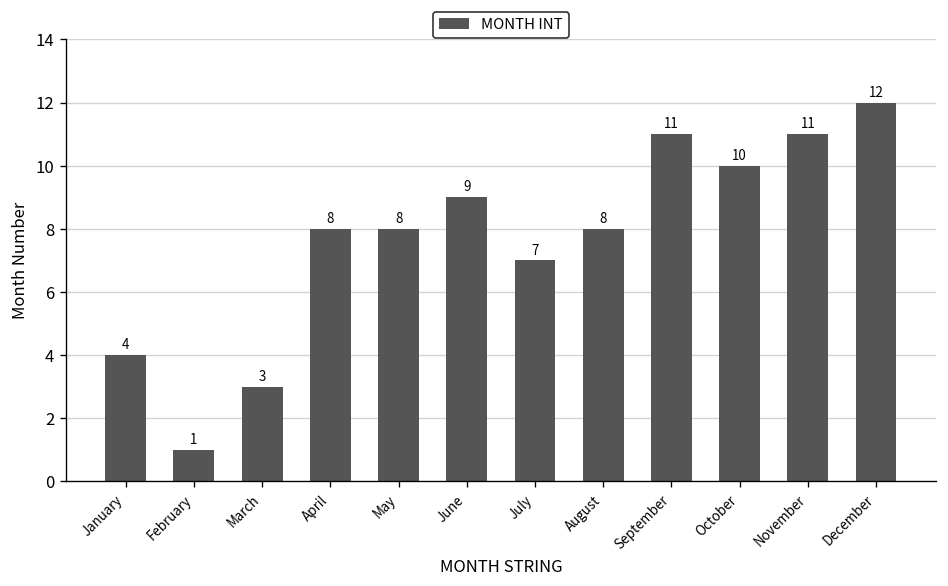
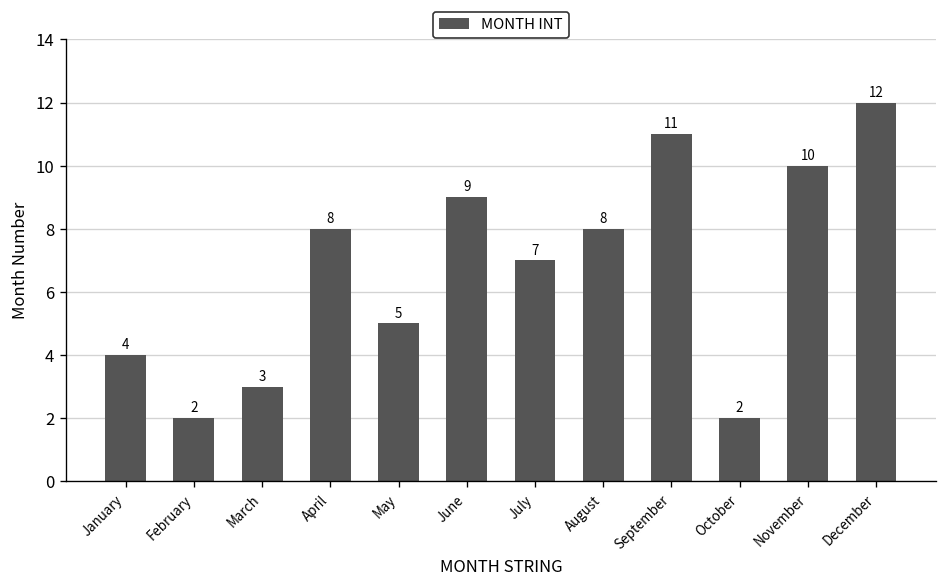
February: 1 -> 2
May: 8 -> 5
October: 10 -> 2
November: 11 -> 10
